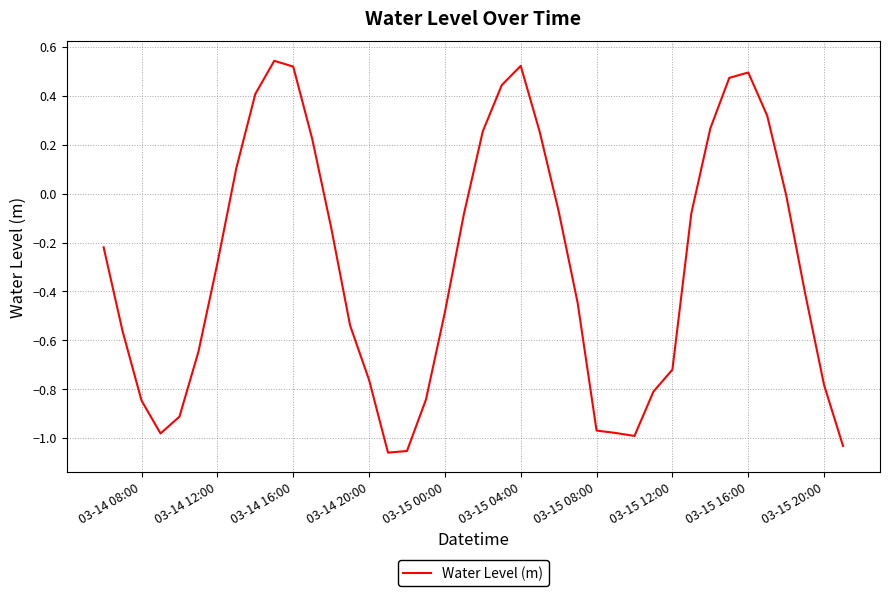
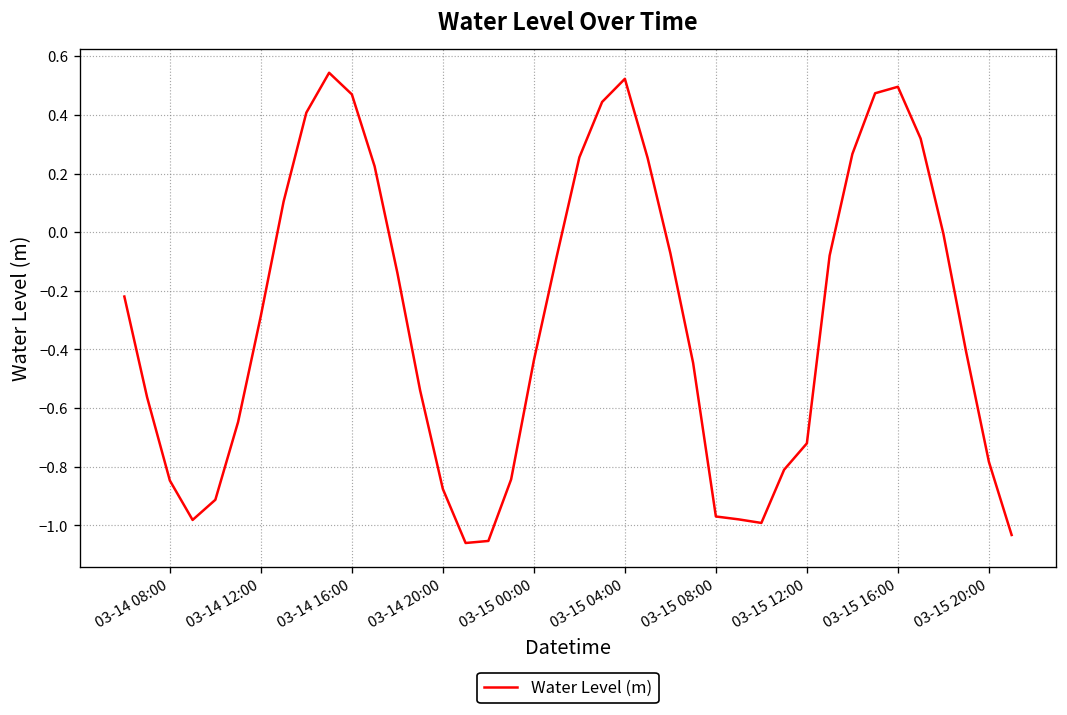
03-14 16:00: 0.52 -> 0.47
03-14 20:00: -0.76 -> -0.88
03-15 00:00: -0.49 -> -0.44
